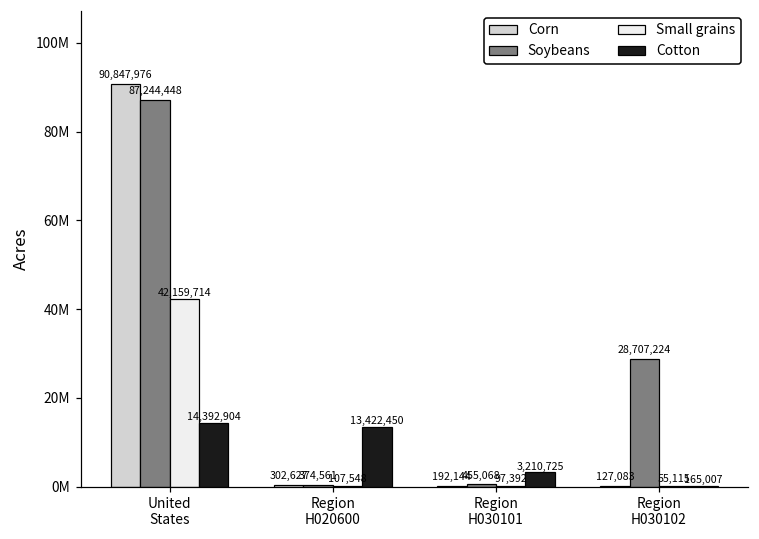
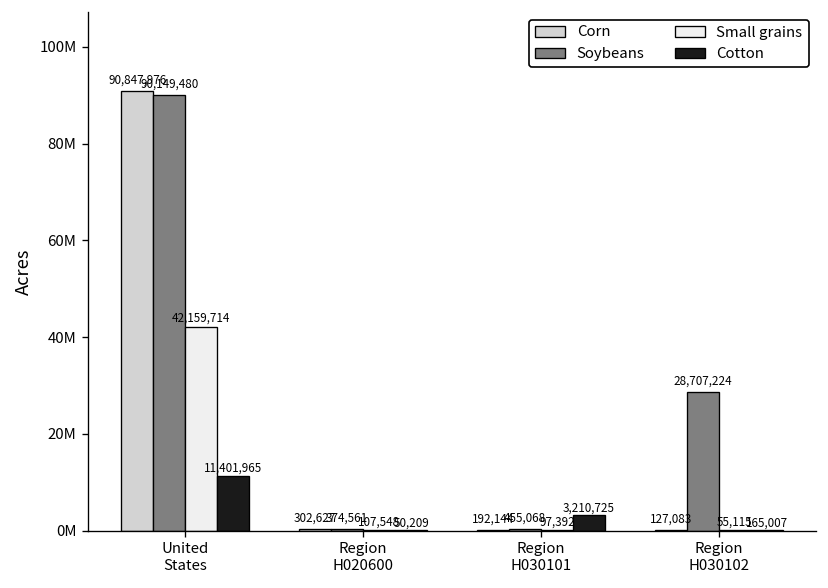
Soybeans, United States: 87,244,448 -> 90,149,480
Cotton, United States: 14,392,904 -> 11,401,965
Cotton, Region H020600: 13,422,450 -> 50,209
